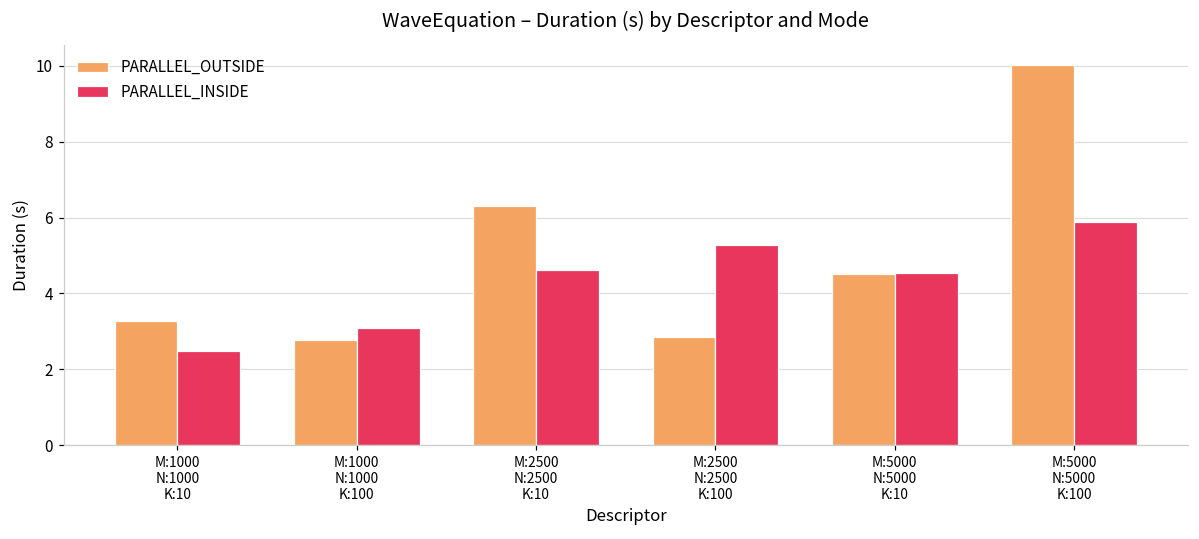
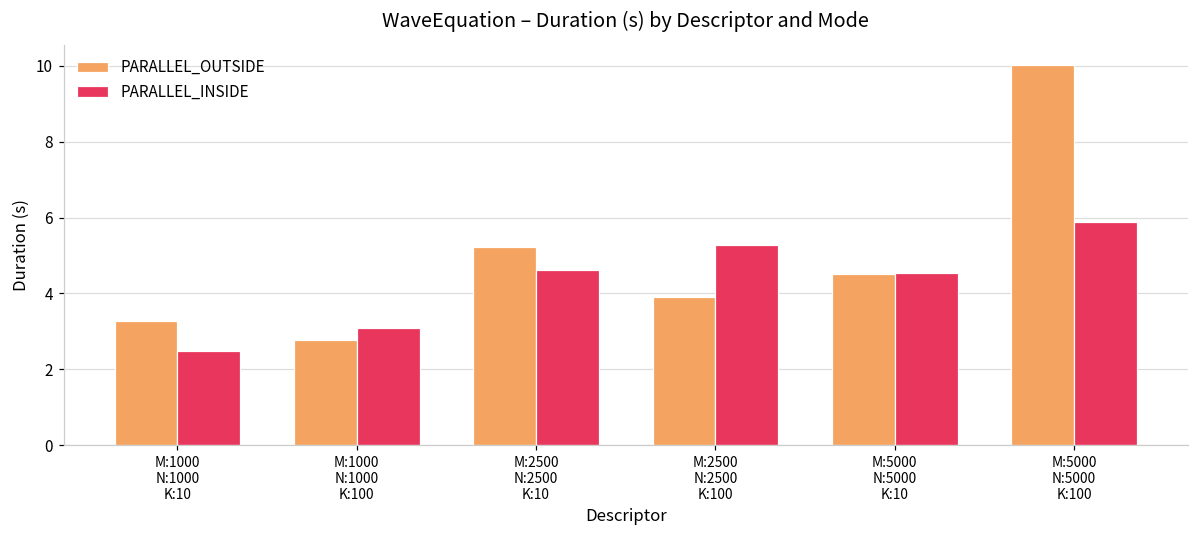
PARALLEL_OUTSIDE, M:2500 N:2500 K:10: 6.3 -> 5.2
PARALLEL_OUTSIDE, M:2500 N:2500 K:100: 2.9 -> 3.9
